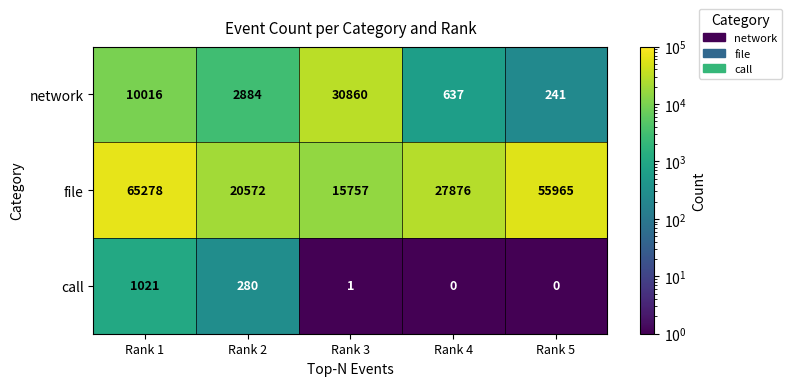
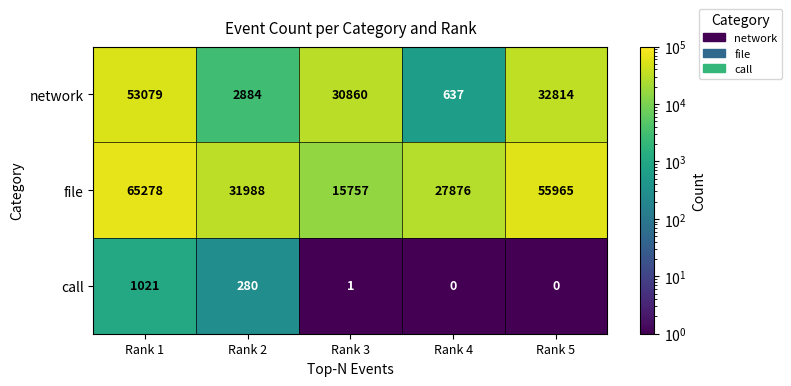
network, Rank 1: 10016 -> 53079
network, Rank 5: 241 -> 32814
file, Rank 2: 20572 -> 31988
